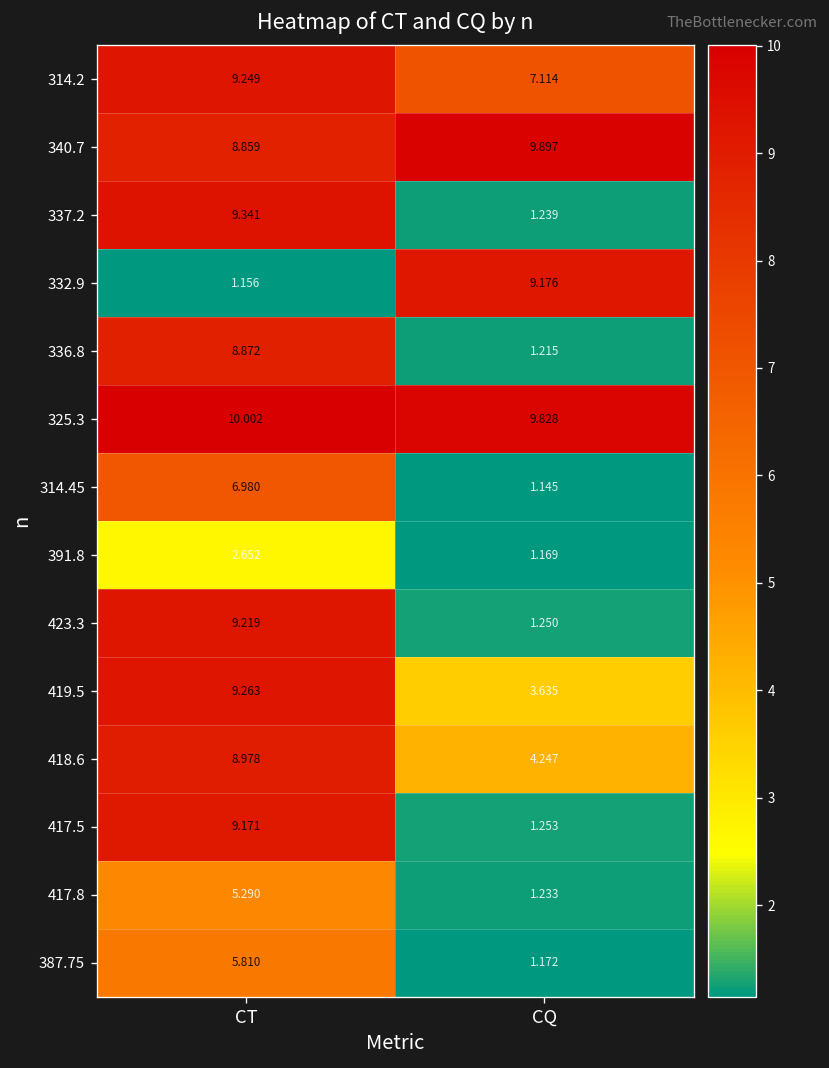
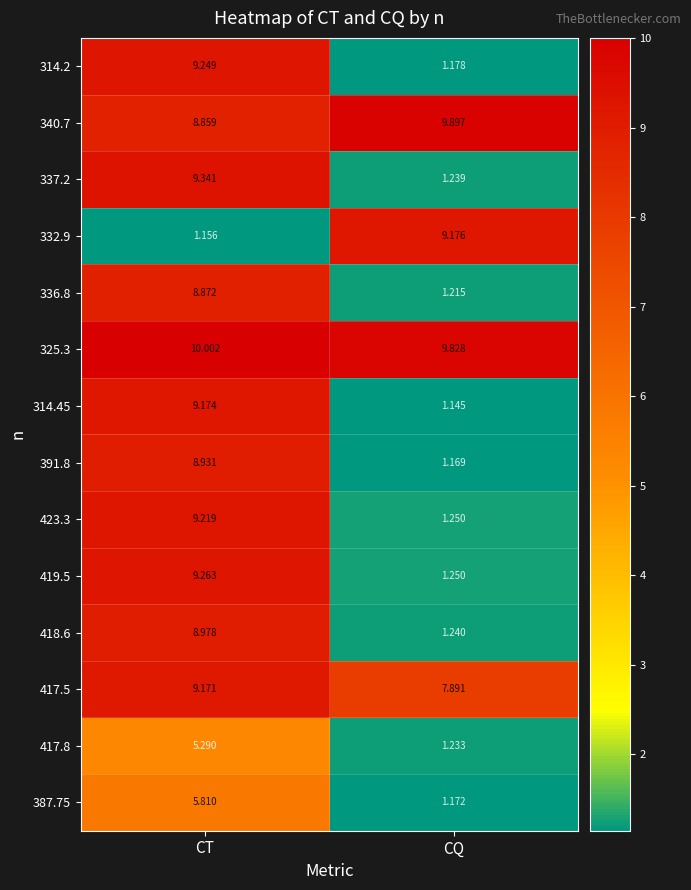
314.2, CQ: 7.114 -> 1.178
314.45, CT: 6.980 -> 9.174
391.8, CT: 2.652 -> 8.931
419.5, CQ: 3.635 -> 1.250
418.6, CQ: 4.247 -> 1.240
417.5, CQ: 1.253 -> 7.891
